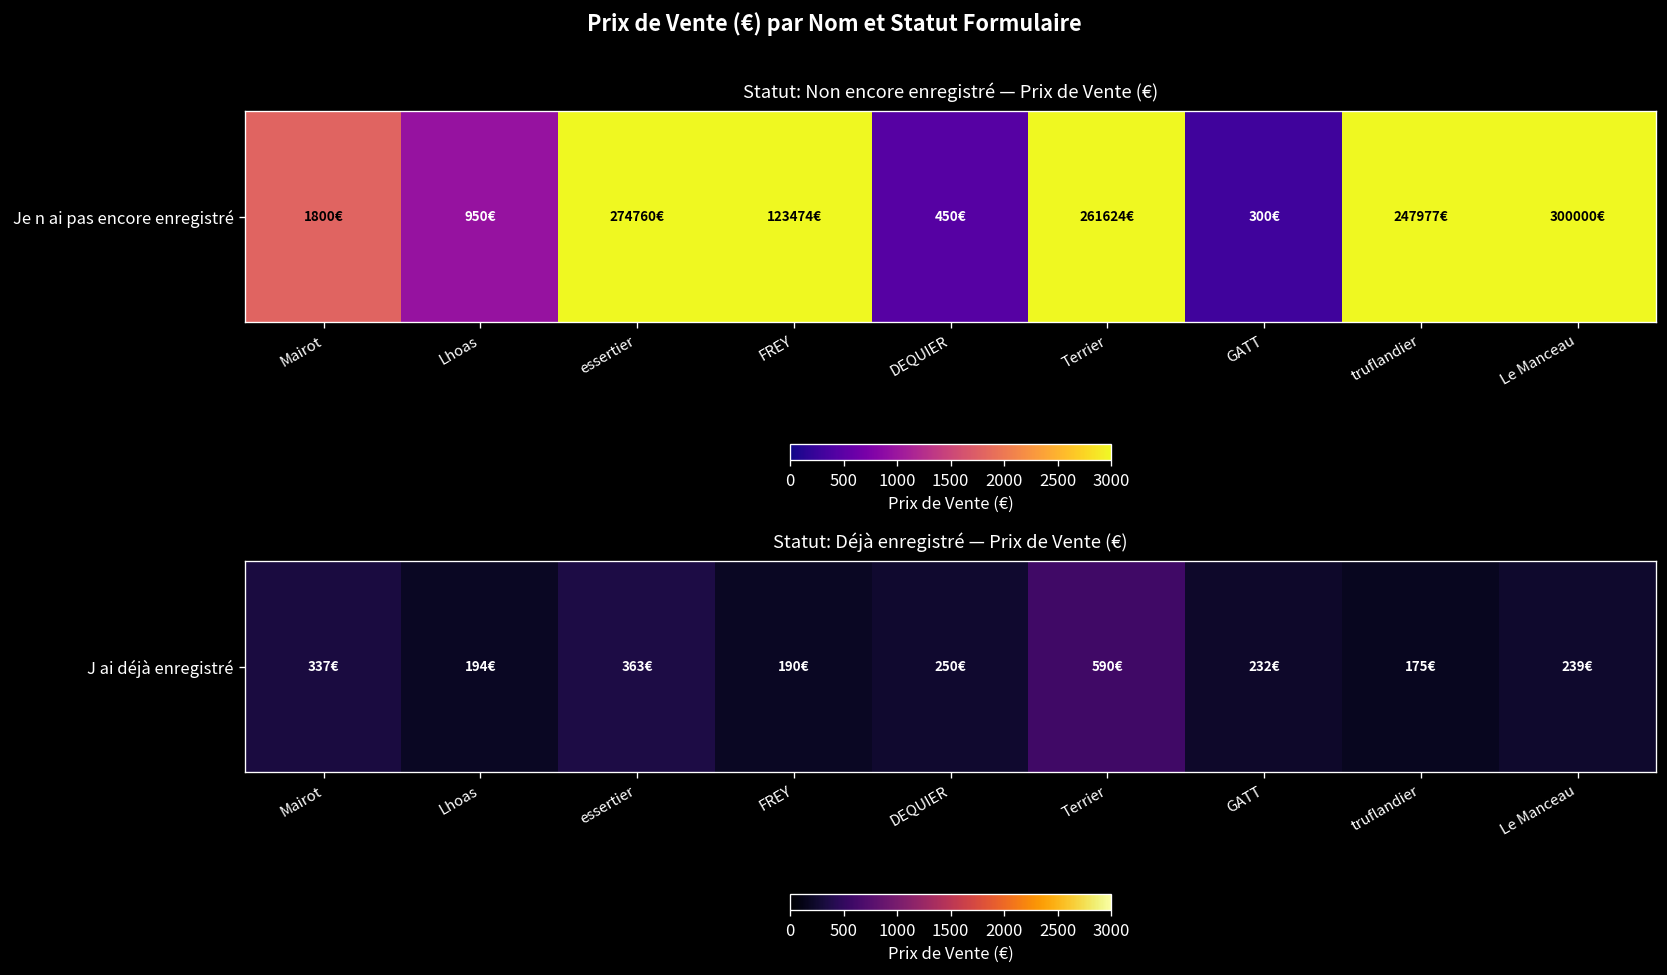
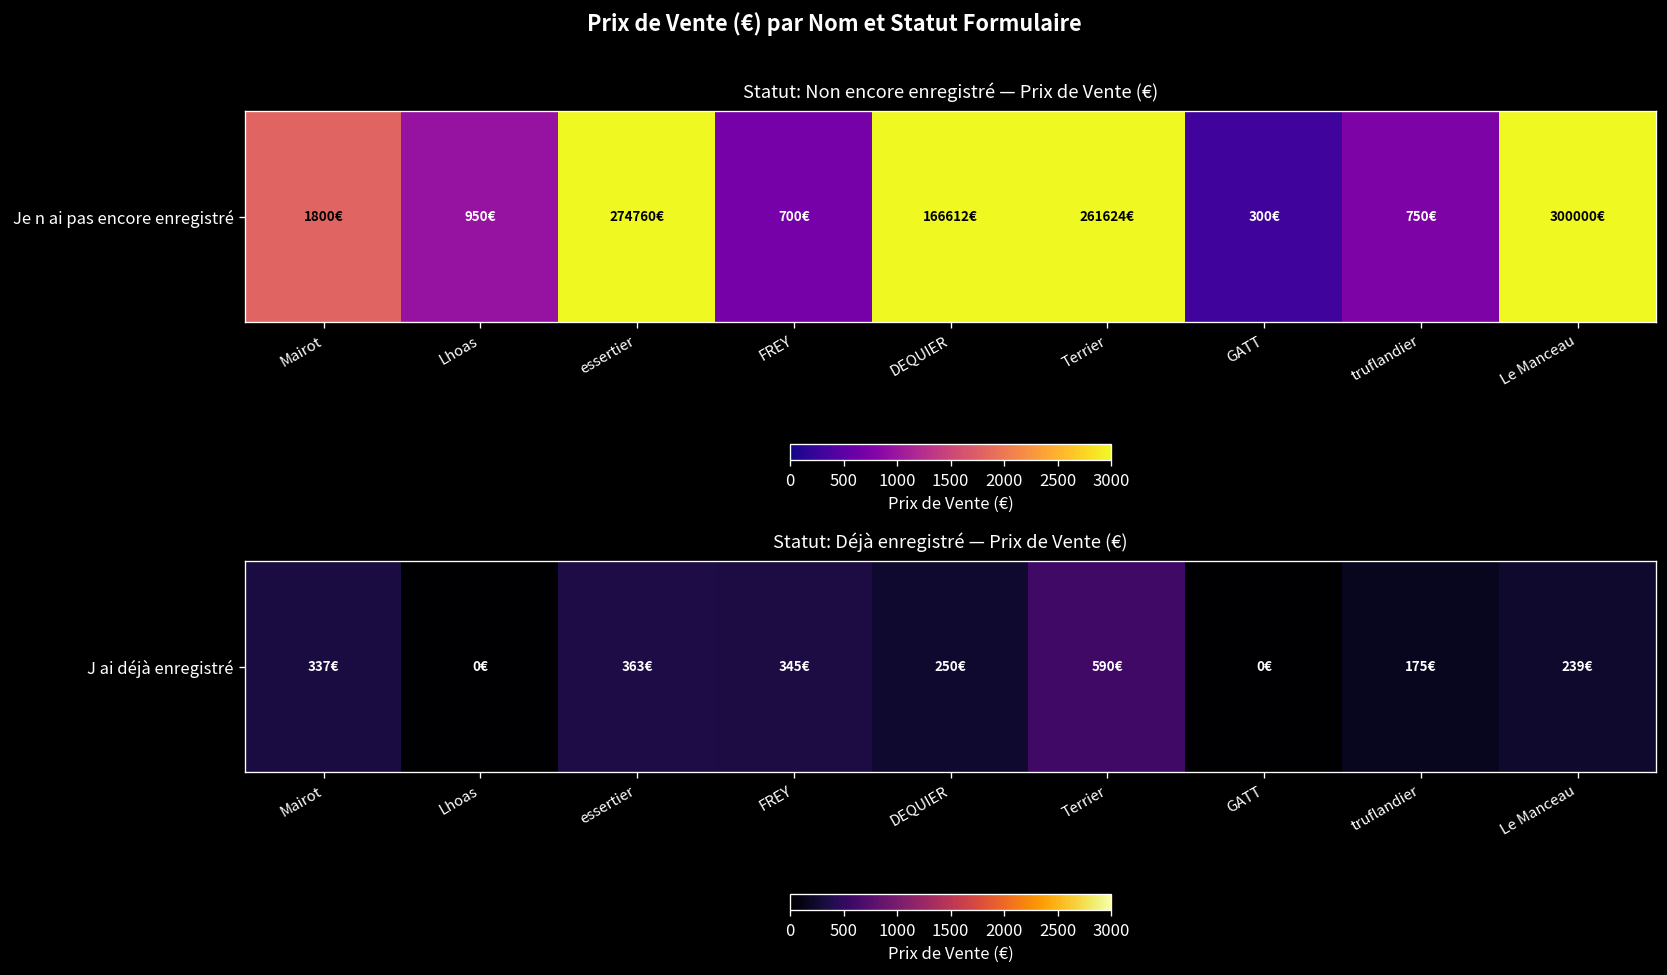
Statut: Non encore enregistré — Prix de Vente (€), Je n ai pas encore enregistré, FREY: 123474€ -> 700€
Statut: Non encore enregistré — Prix de Vente (€), Je n ai pas encore enregistré, DEQUIER: 450€ -> 166612€
Statut: Non encore enregistré — Prix de Vente (€), Je n ai pas encore enregistré, truflandier: 247977€ -> 750€
Statut: Déjà enregistré — Prix de Vente (€), J ai déjà enregistré, Lhoas: 194€ -> 0€
Statut: Déjà enregistré — Prix de Vente (€), J ai déjà enregistré, FREY: 190€ -> 345€
Statut: Déjà enregistré — Prix de Vente (€), J ai déjà enregistré, GATT: 232€ -> 0€
